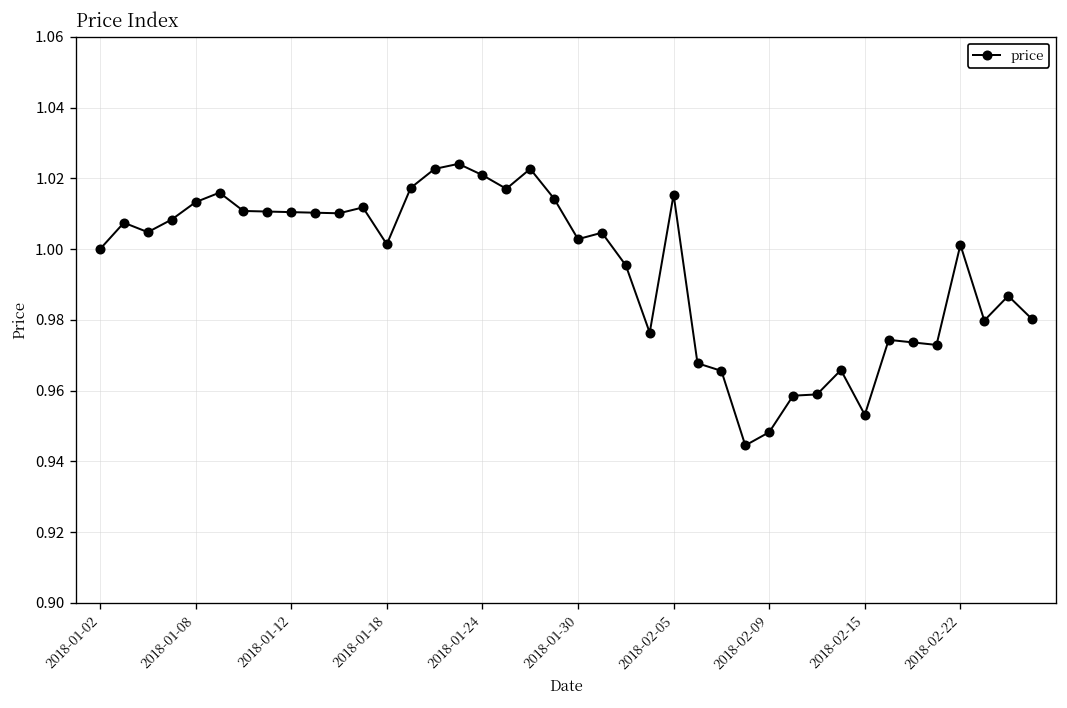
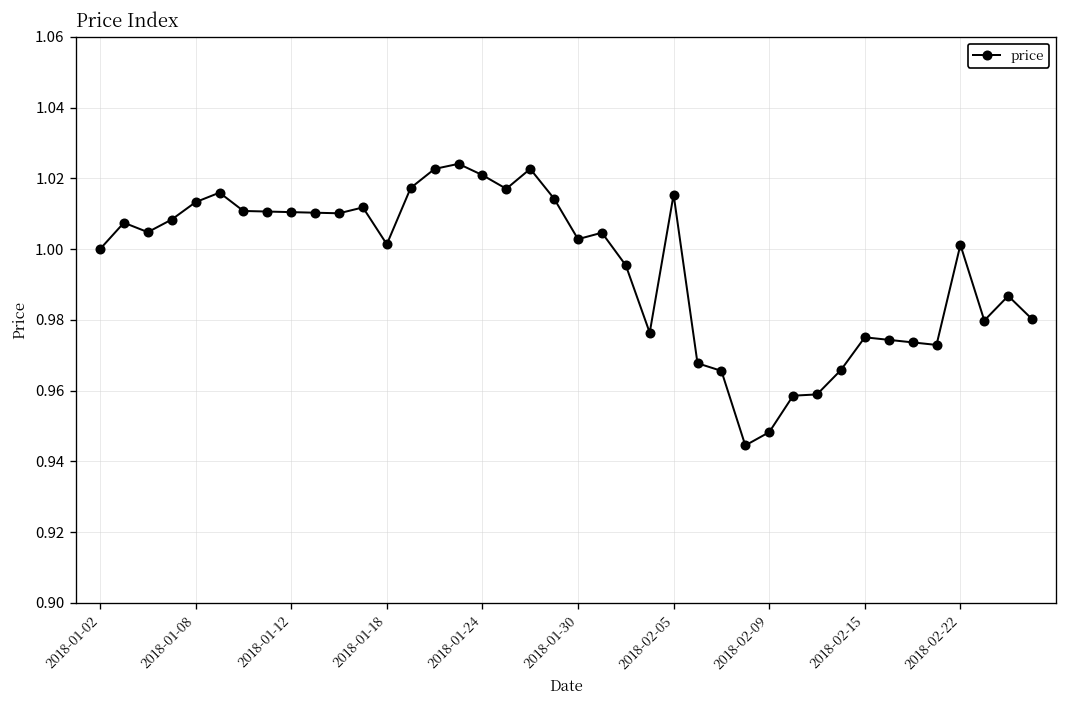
2018-02-15: 0.953 -> 0.975
